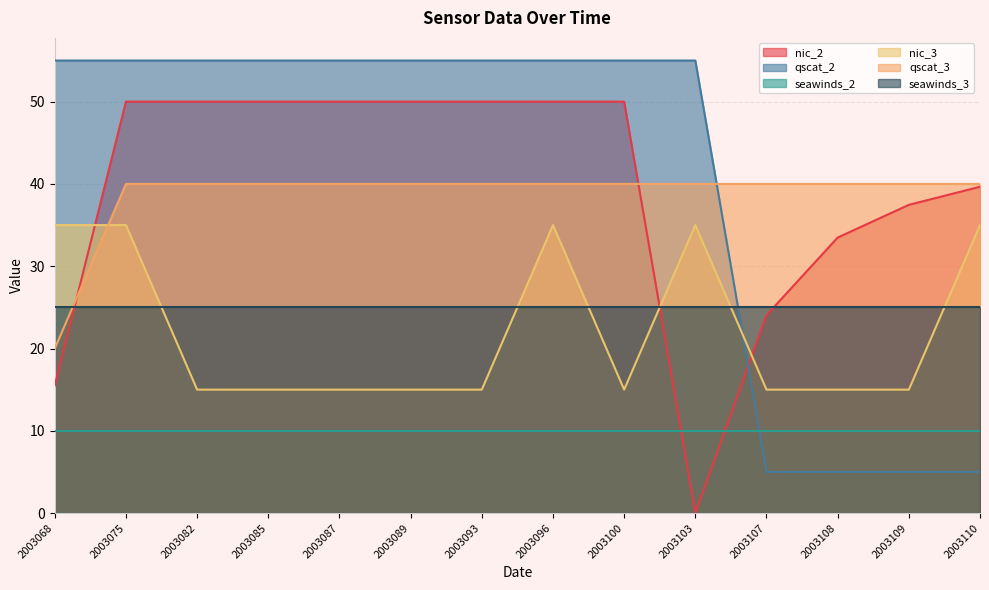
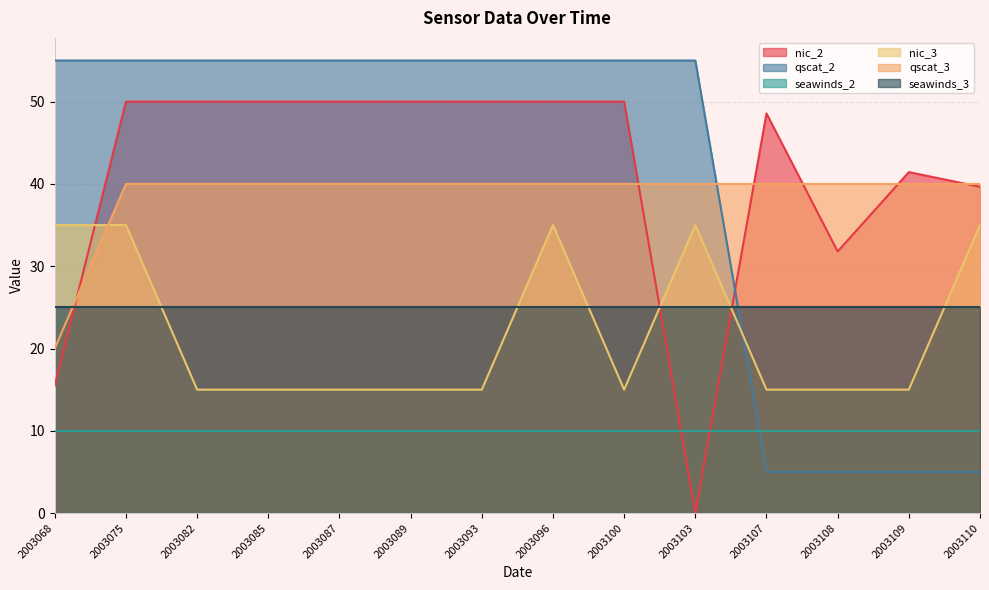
nic_2, 2003107: 24 -> 49
nic_2, 2003108: 33 -> 32
nic_2, 2003109: 37 -> 41
